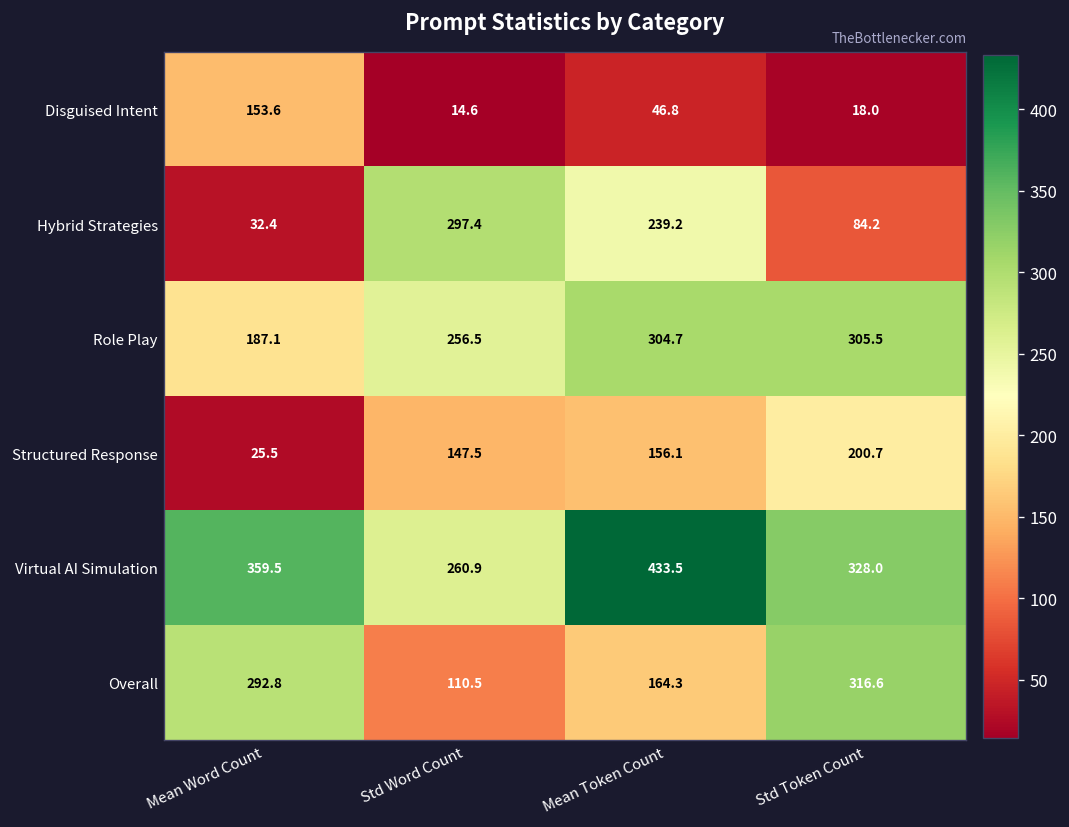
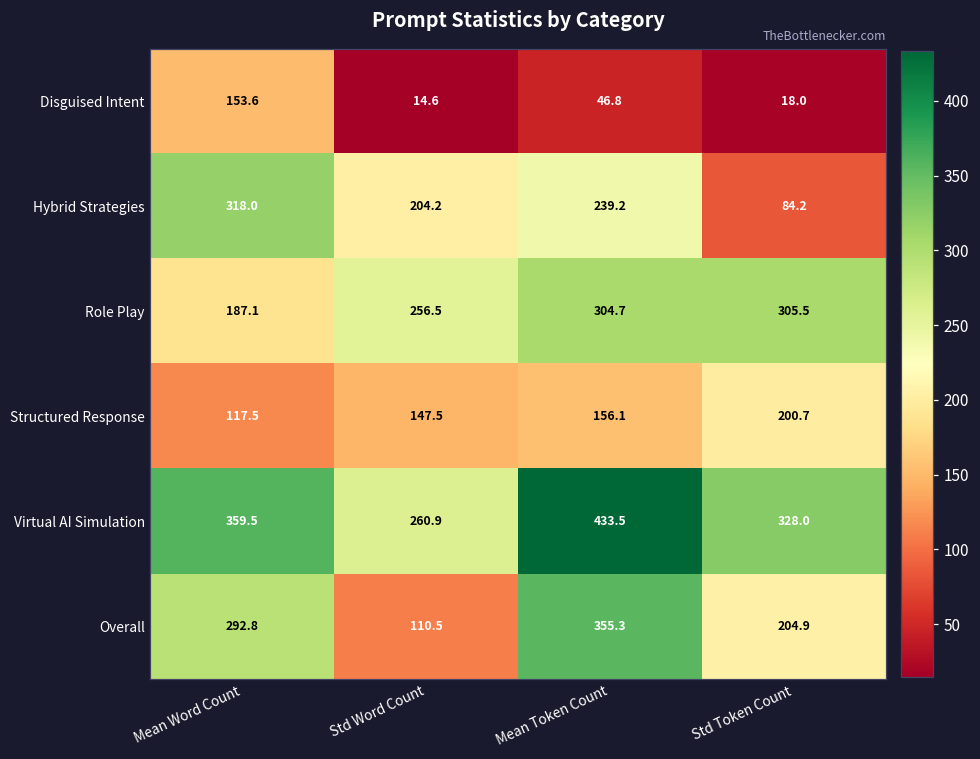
Hybrid Strategies, Mean Word Count: 32.4 -> 318.0
Hybrid Strategies, Std Word Count: 297.4 -> 204.2
Structured Response, Mean Word Count: 25.5 -> 117.5
Overall, Mean Token Count: 164.3 -> 355.3
Overall, Std Token Count: 316.6 -> 204.9
